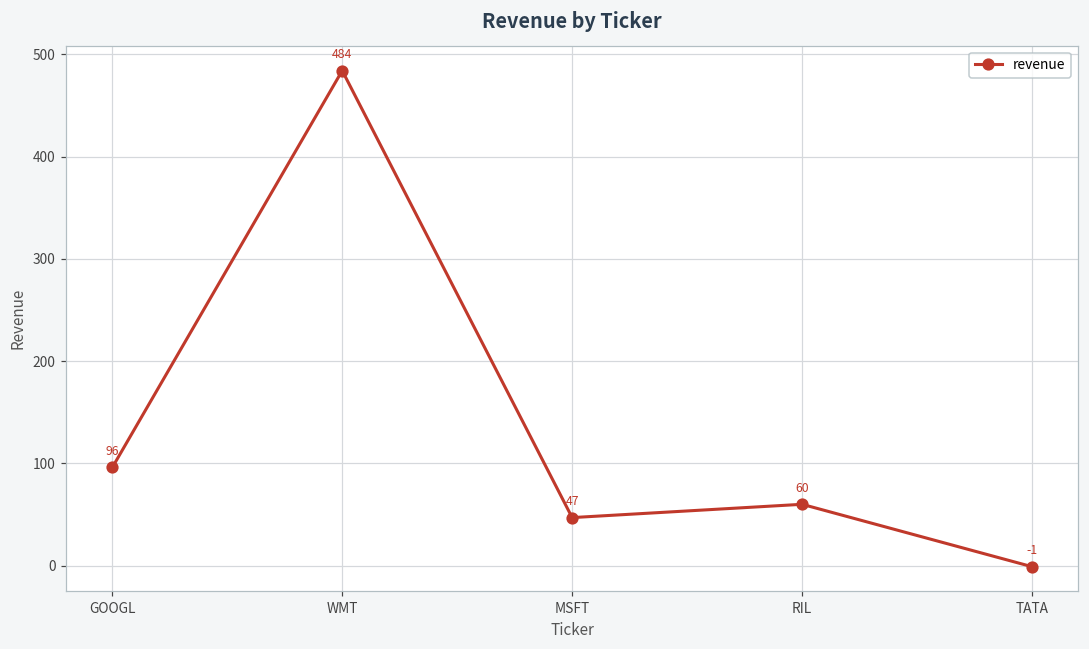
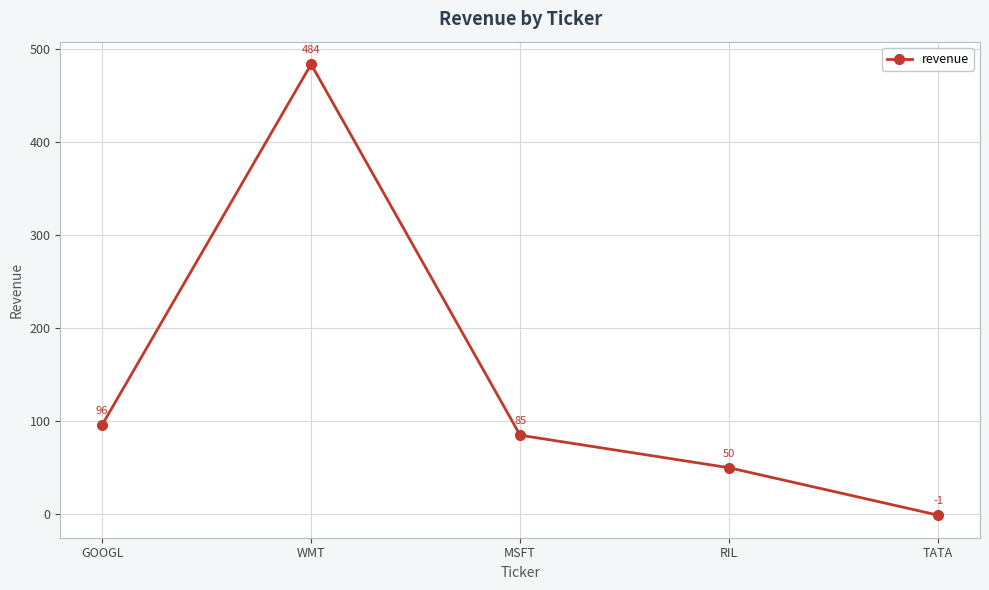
MSFT: 47 -> 85
RIL: 60 -> 50
